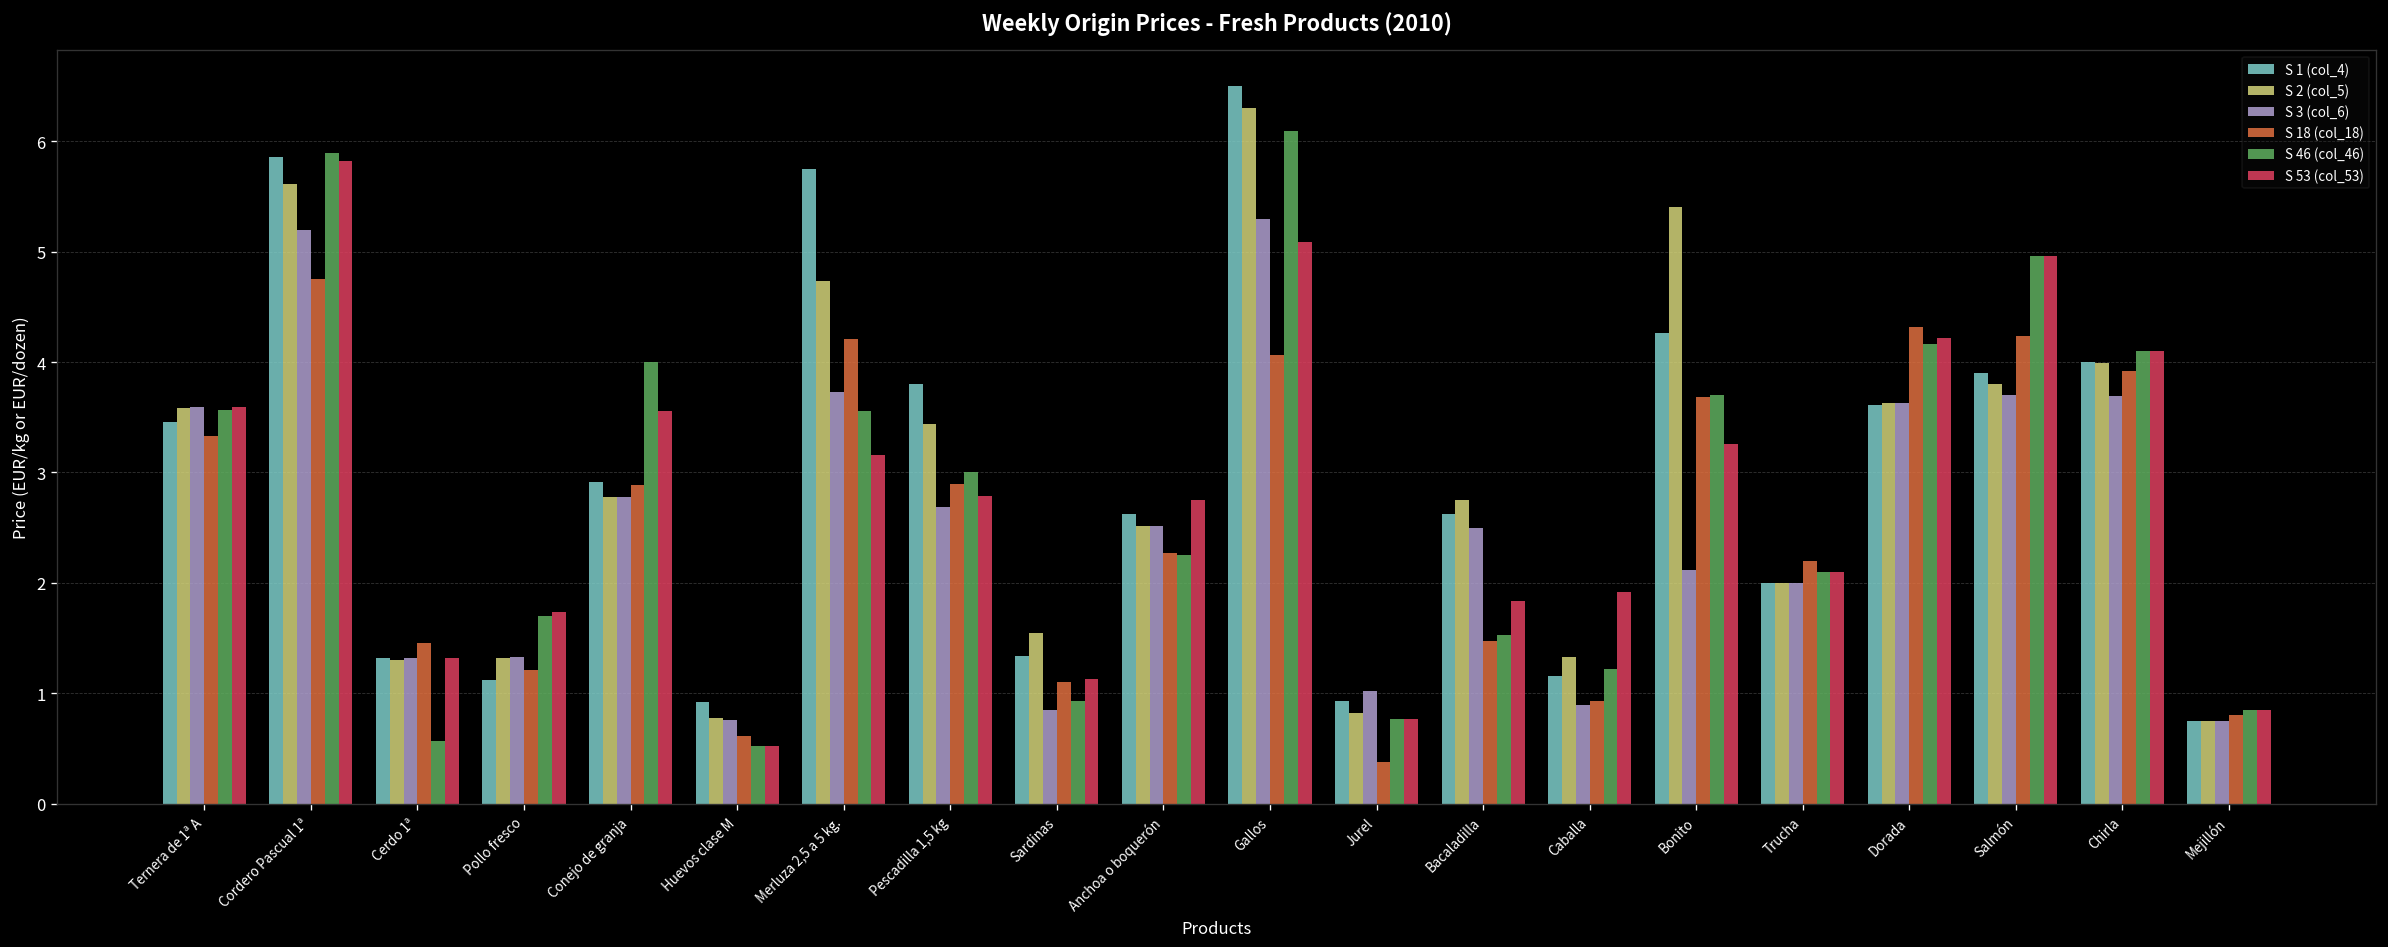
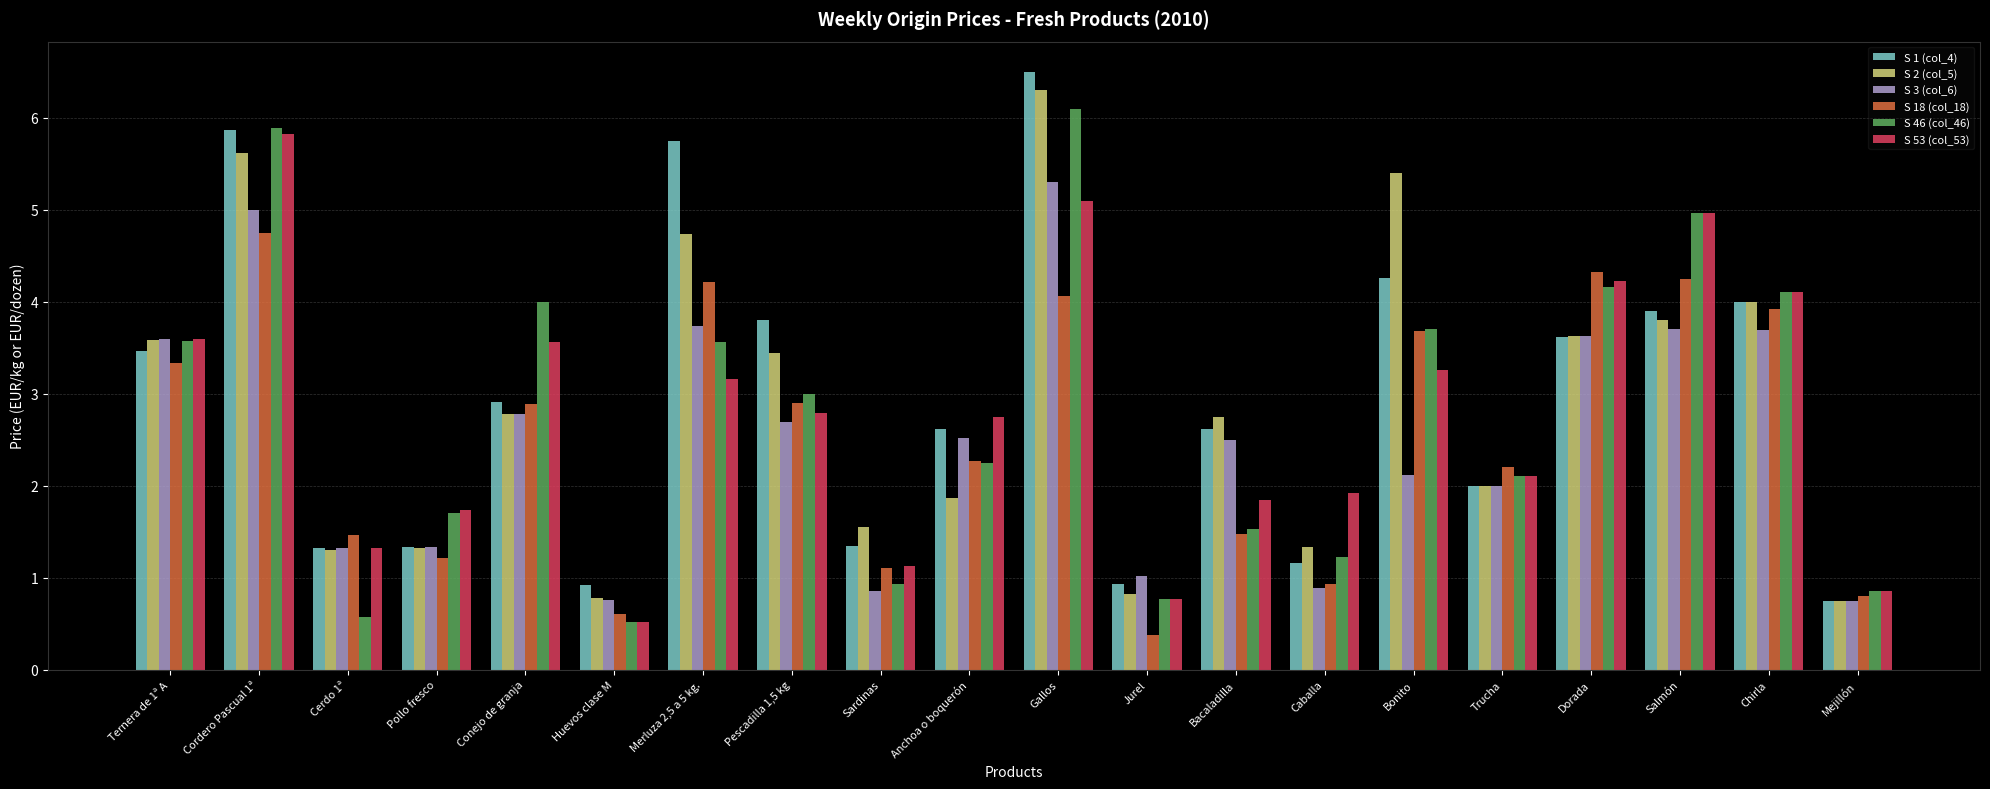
S 3 (col_6), Cordero Pascual 1ª: 5.2 -> 5.0
S 1 (col_4), Pollo fresco: 1.1 -> 1.3
S 2 (col_5), Anchoa o boquerón: 2.5 -> 1.9
